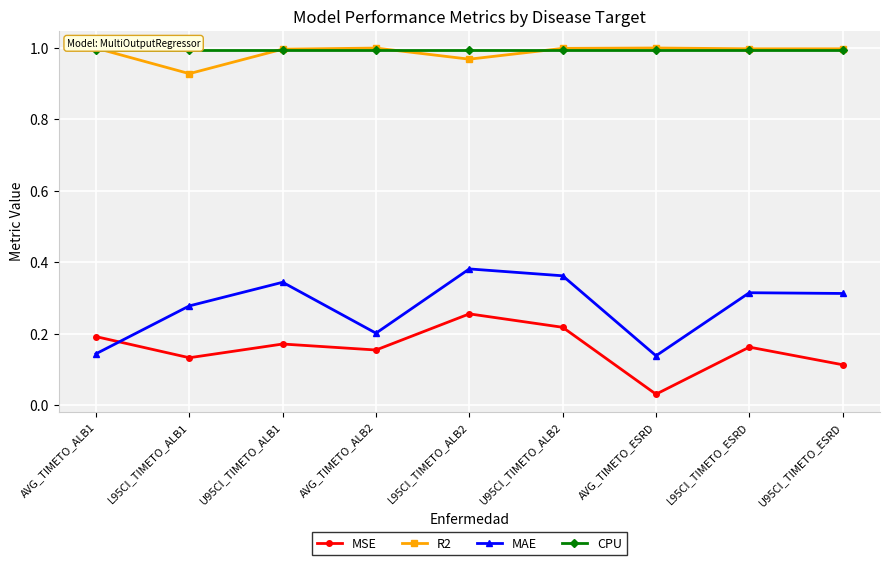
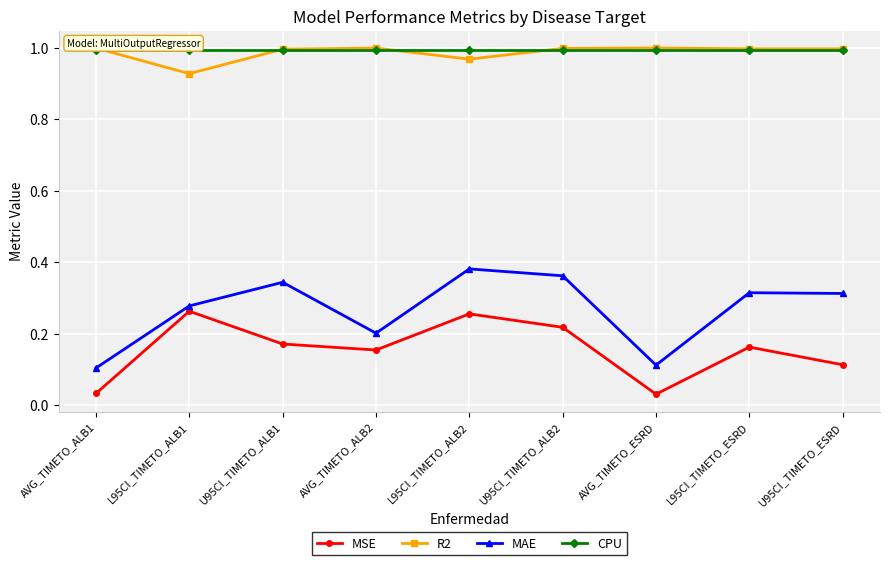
MSE, AVG_TIMETO_ALB1: 0.19 -> 0.03
MAE, AVG_TIMETO_ALB1: 0.14 -> 0.10
MSE, L95CI_TIMETO_ALB1: 0.13 -> 0.26
MAE, AVG_TIMETO_ESRD: 0.14 -> 0.11
